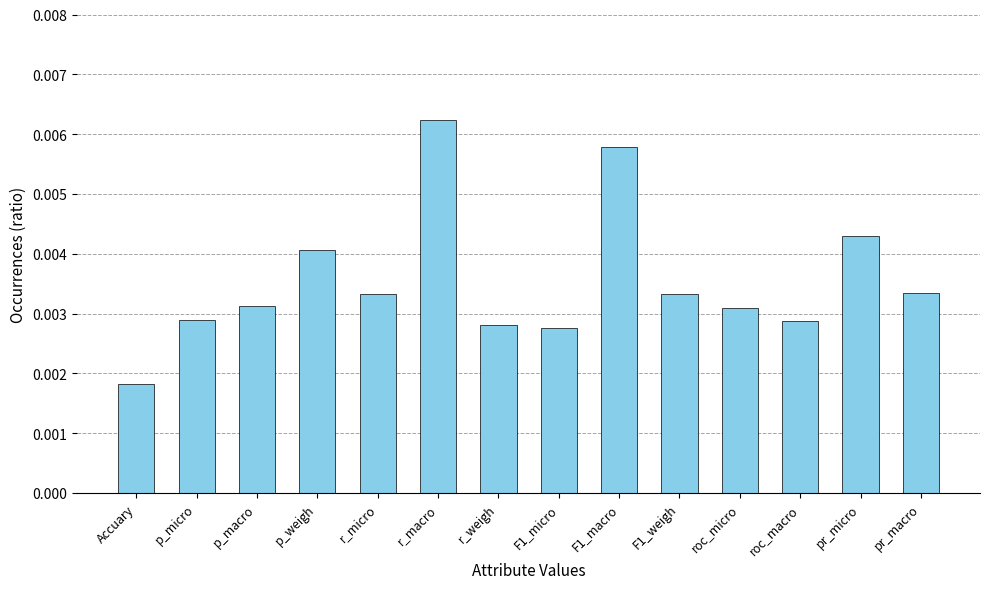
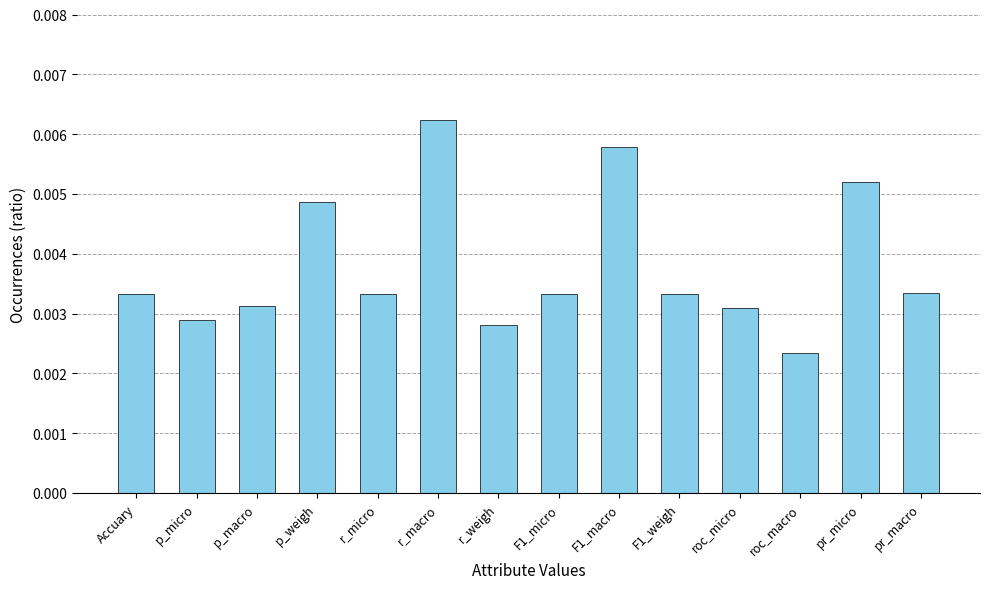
Accuary: 0.0018 -> 0.0033
p_weigh: 0.0041 -> 0.0049
F1_micro: 0.0028 -> 0.0033
roc_macro: 0.0029 -> 0.0023
pr_micro: 0.0043 -> 0.0052
